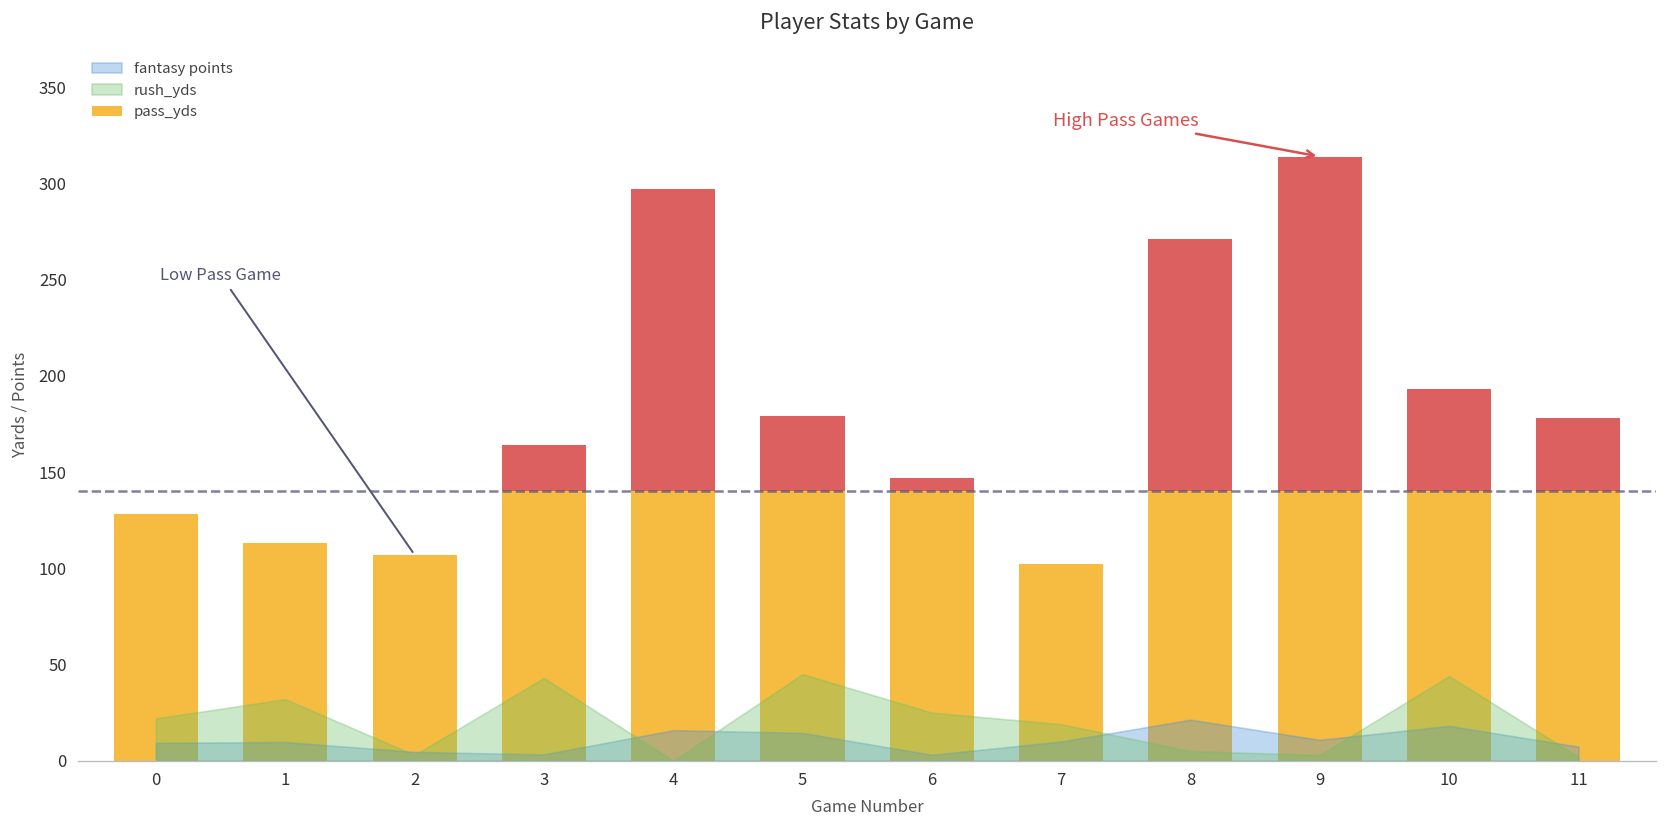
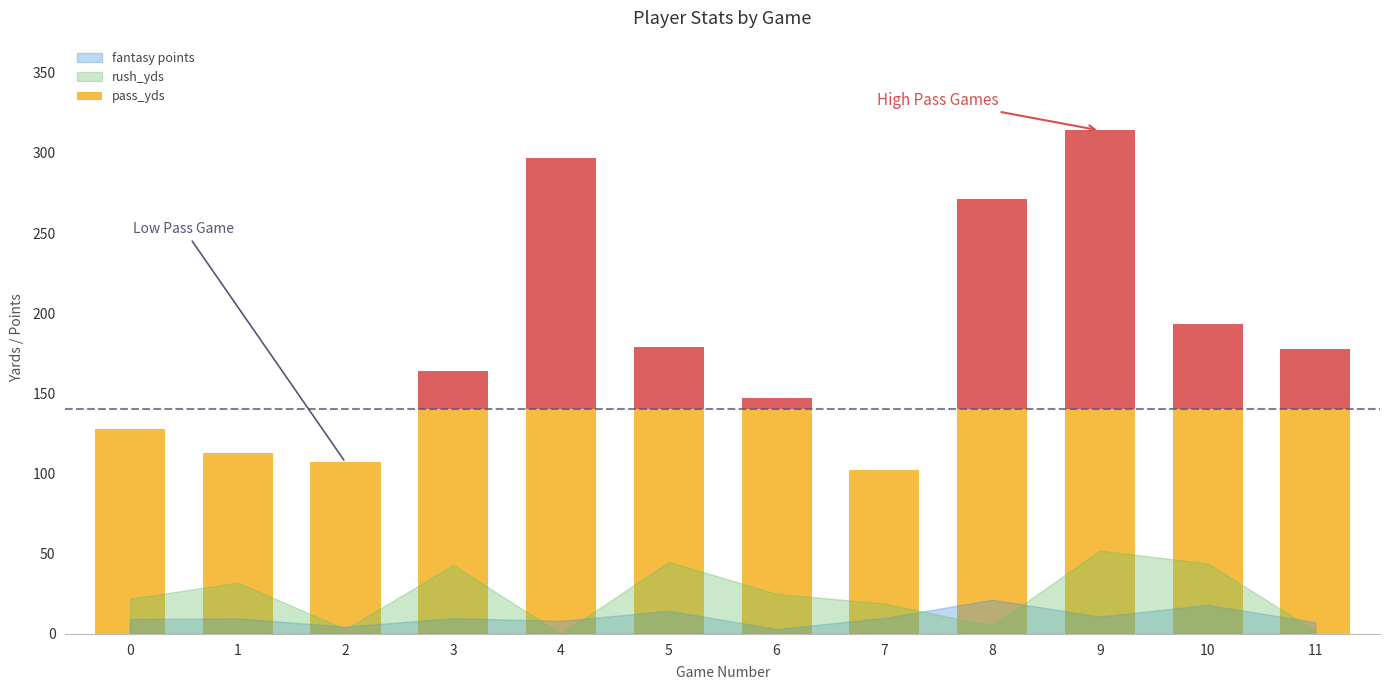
fantasy points, 3: 3 -> 10
fantasy points, 4: 16 -> 8
rush_yds, 9: 3 -> 52
